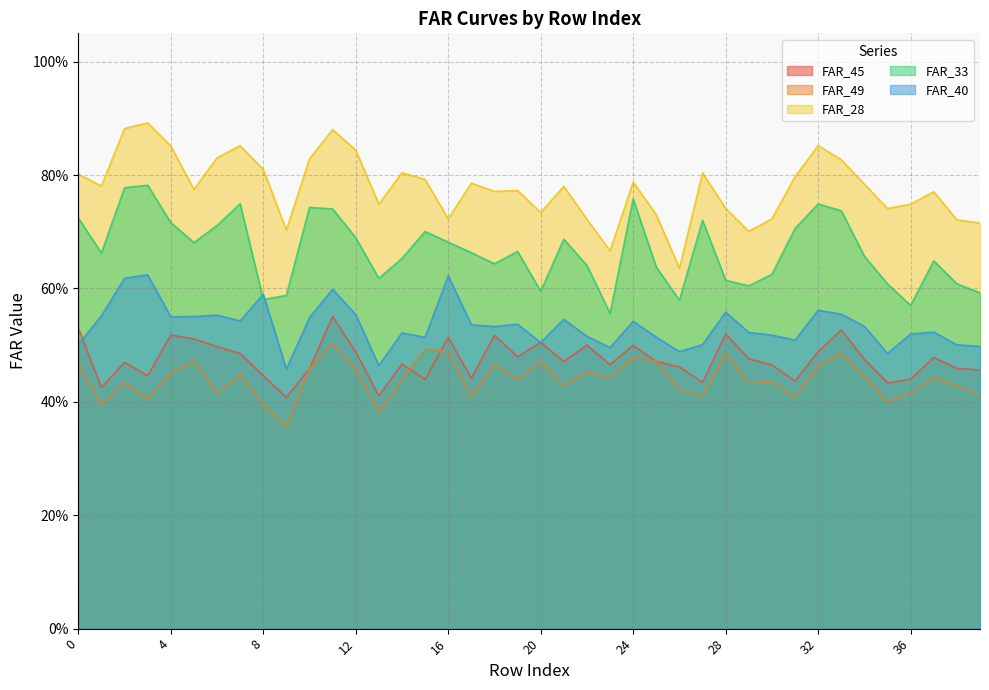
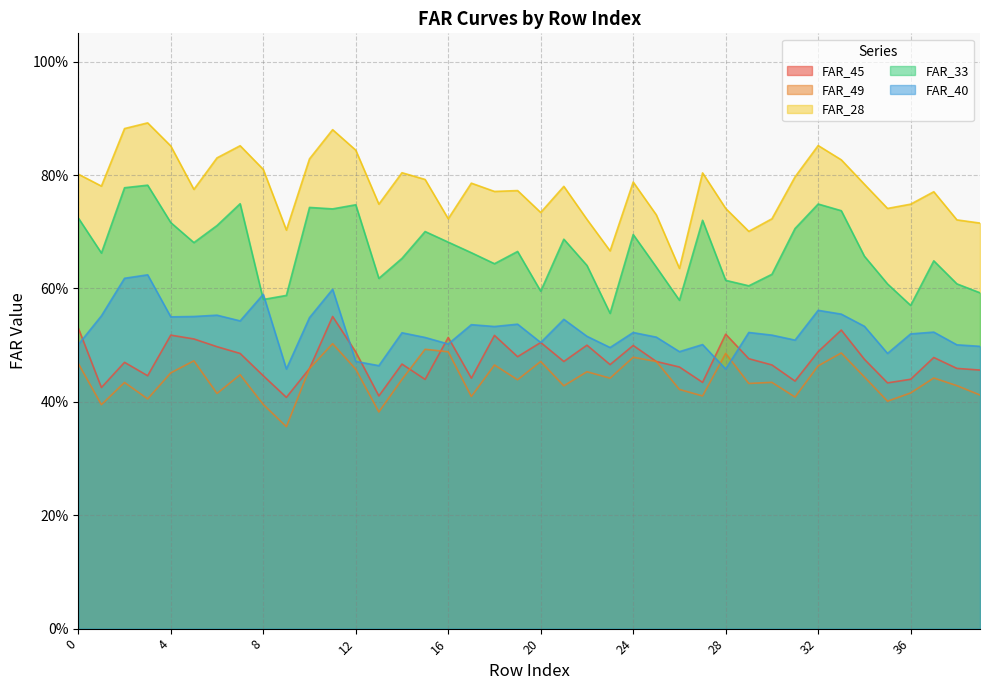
FAR_33, 12: 69% -> 75%
FAR_40, 12: 55% -> 47%
FAR_40, 16: 62% -> 50%
FAR_33, 24: 76% -> 70%
FAR_40, 24: 54% -> 52%
FAR_40, 28: 56% -> 46%
